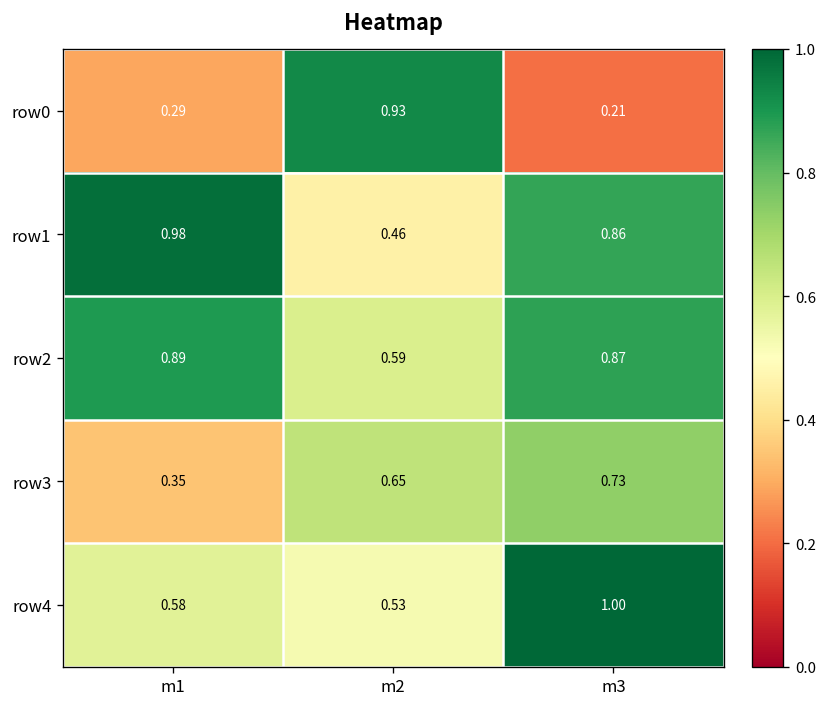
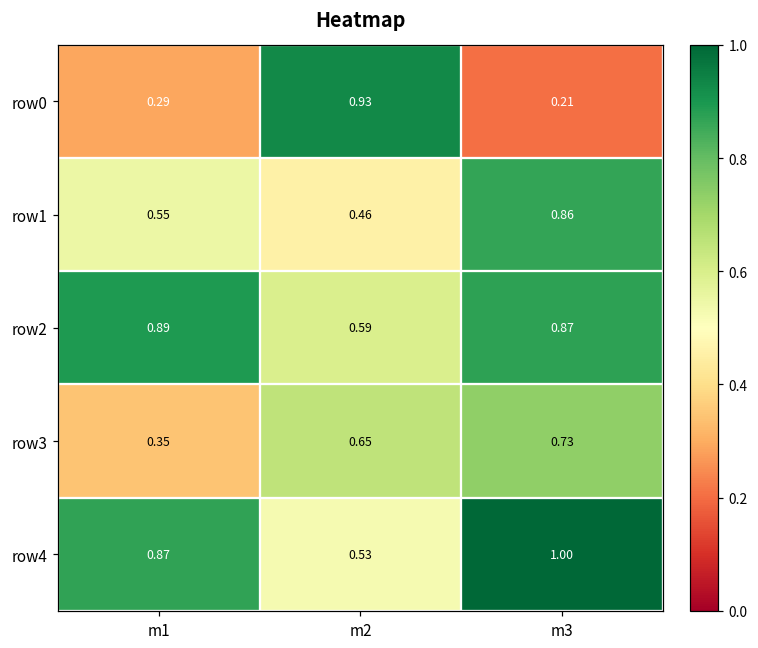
row1, m1: 0.98 -> 0.55
row4, m1: 0.58 -> 0.87
